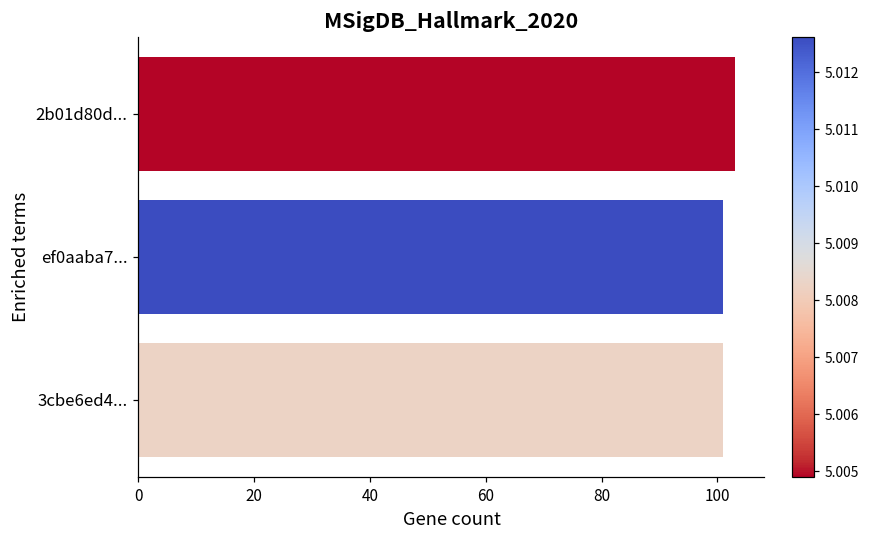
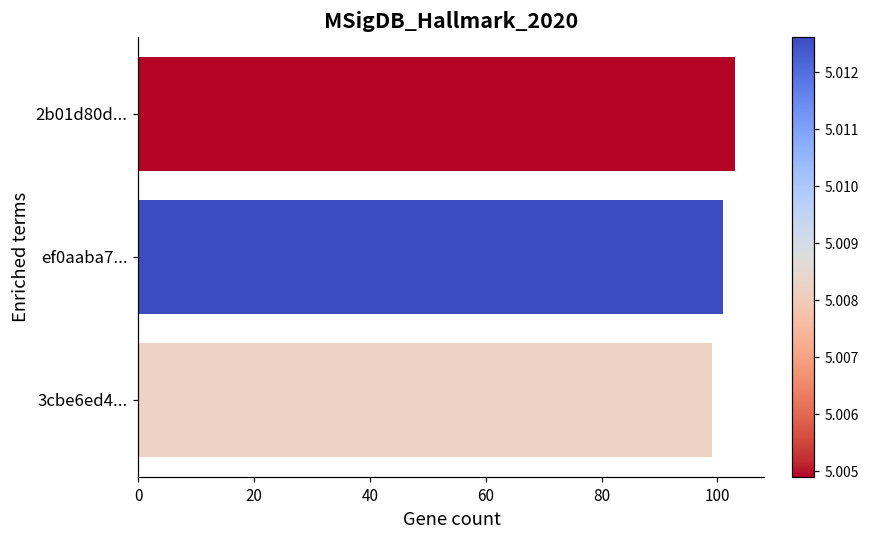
3cbe6ed4...: 101 -> 99
